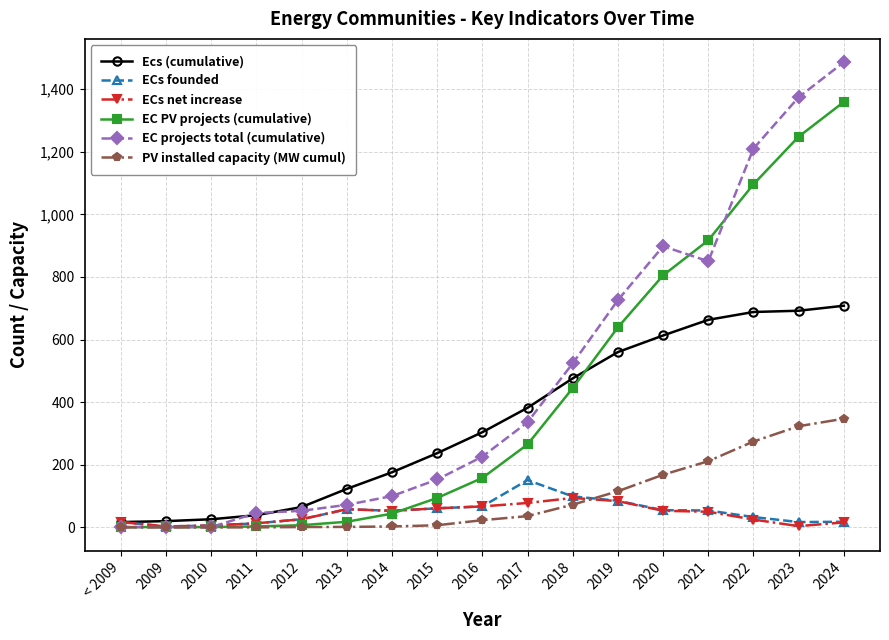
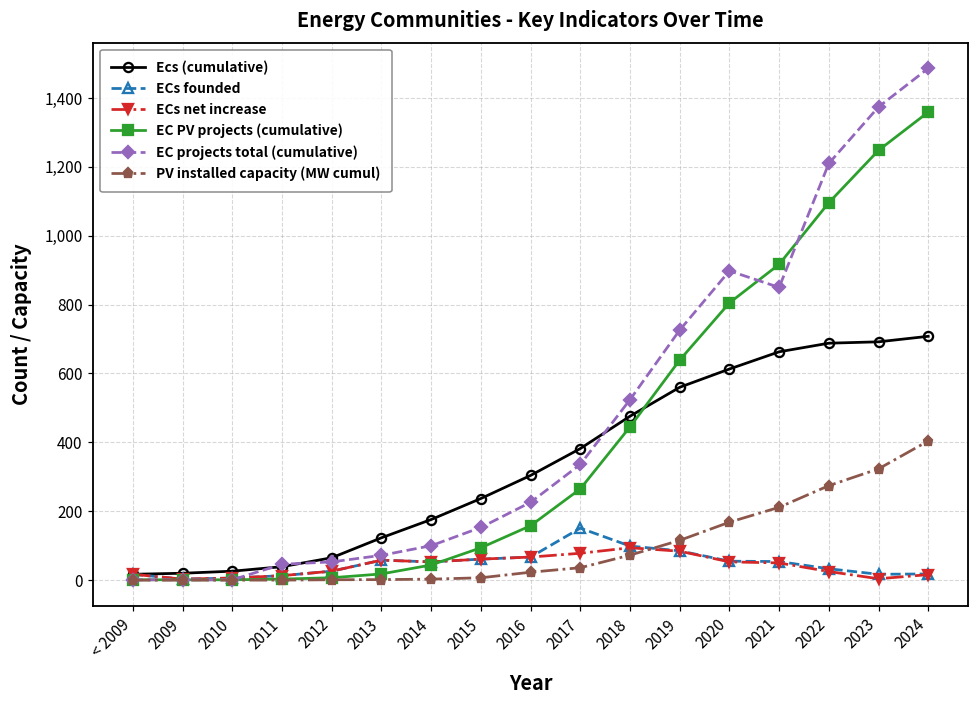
PV installed capacity (MW cumul), 2024: 350 -> 400
